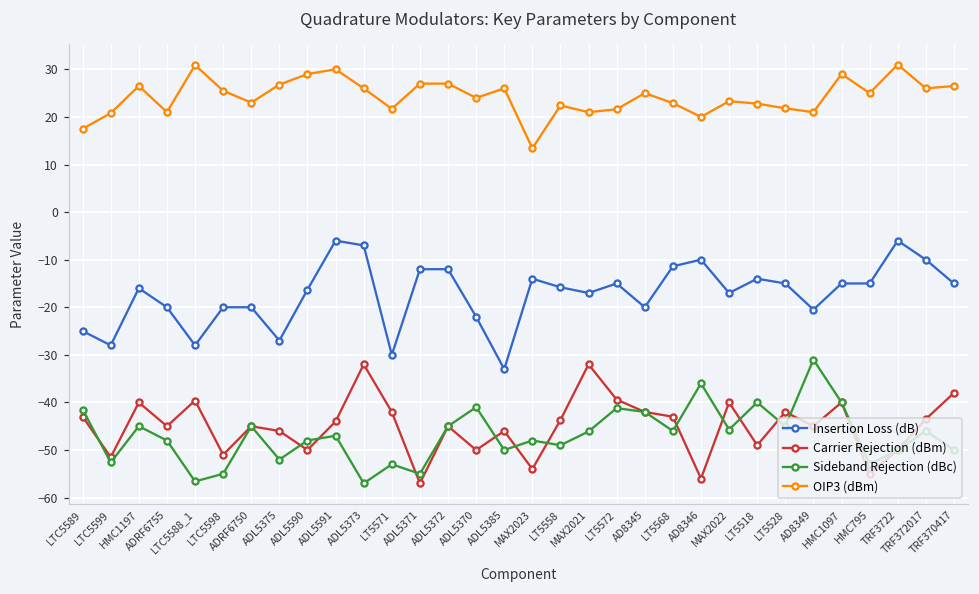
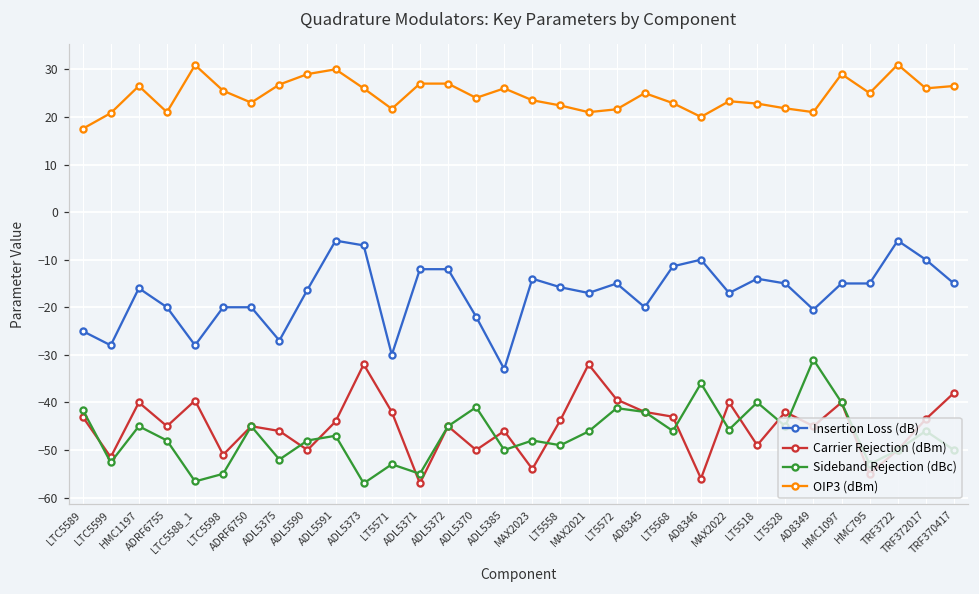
OIP3 (dBm), MAX2023: 13 -> 24
